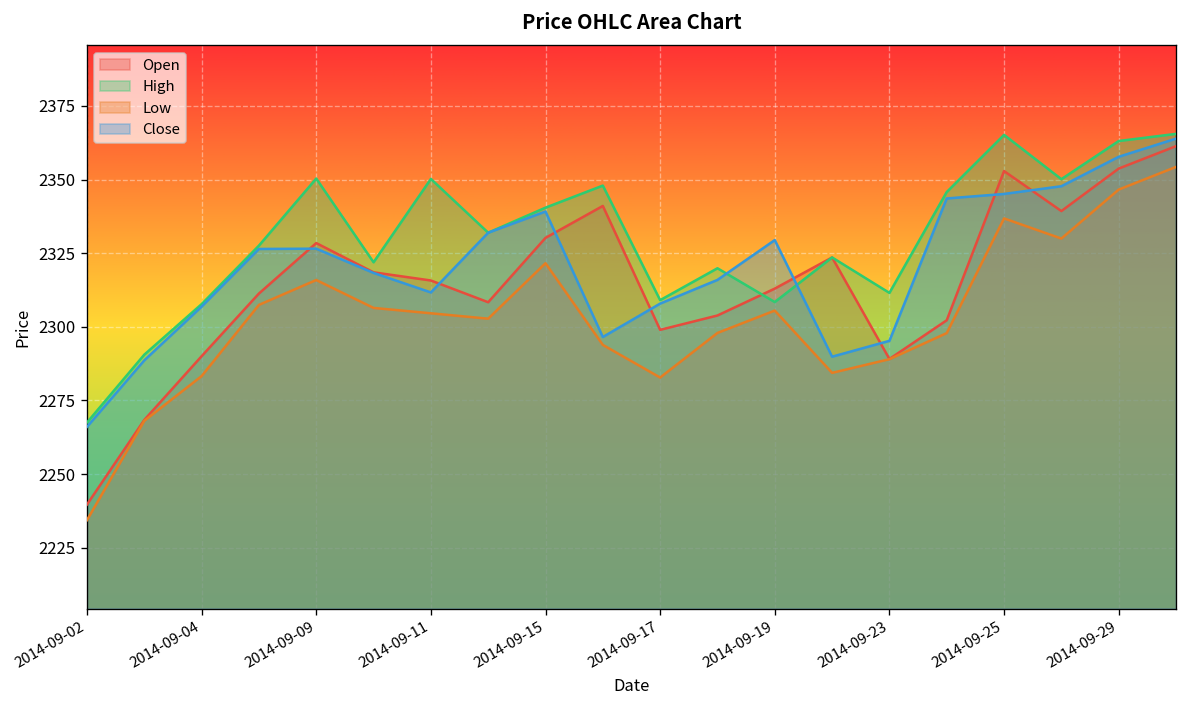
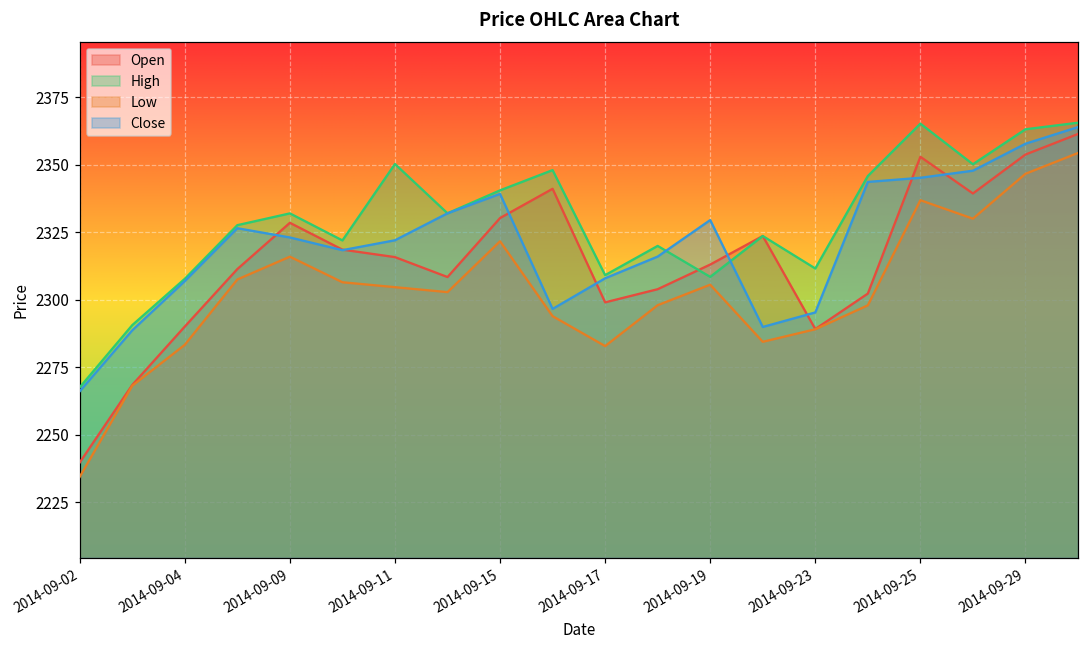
High, 2014-09-09: 2350 -> 2332
Close, 2014-09-09: 2327 -> 2323
Close, 2014-09-11: 2312 -> 2322
